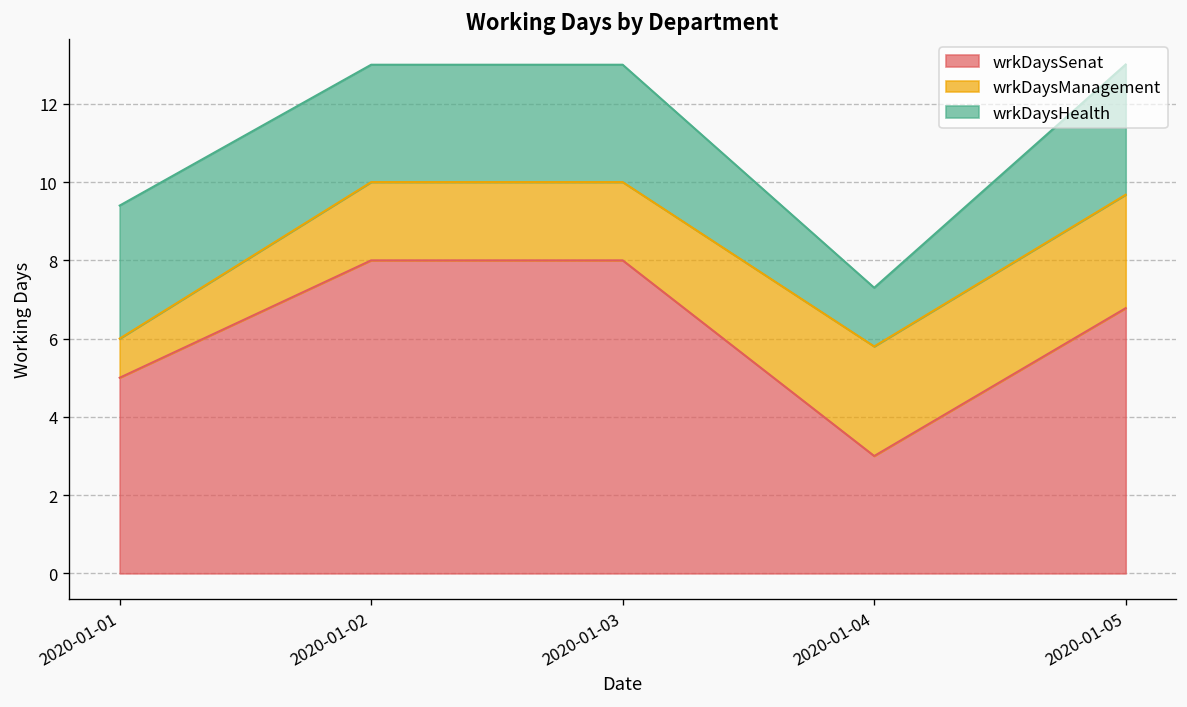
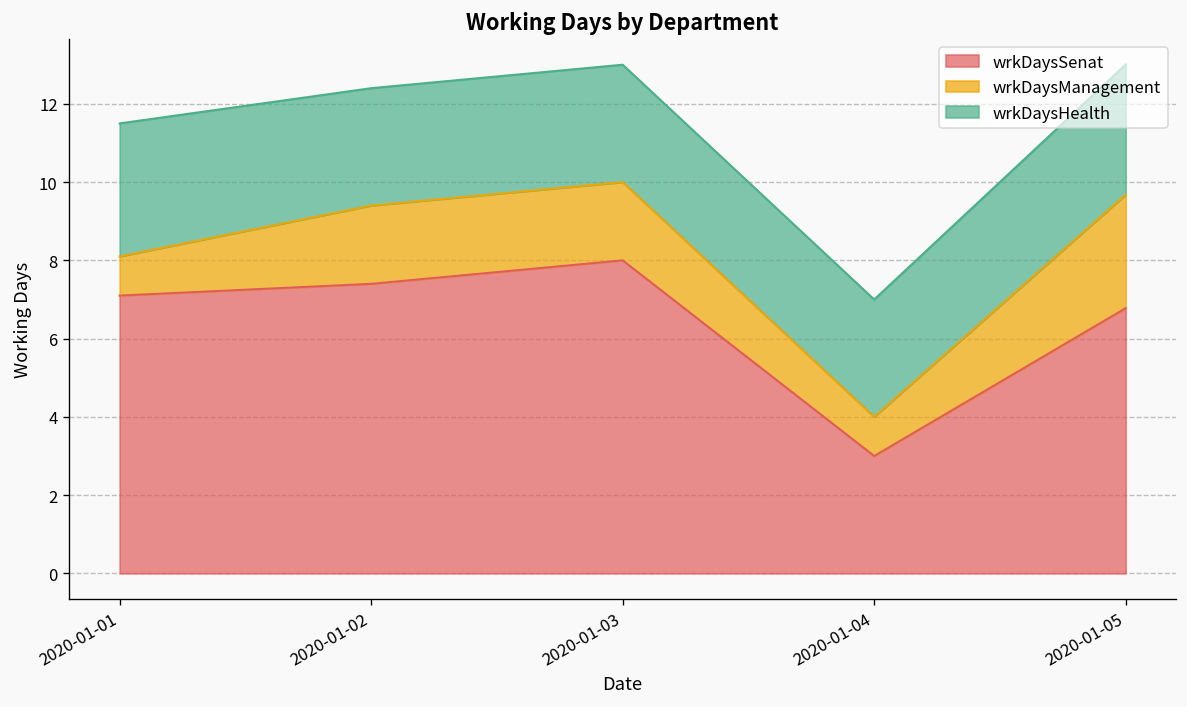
wrkDaysSenat, 2020-01-01: 5.0 -> 7.1
wrkDaysSenat, 2020-01-02: 8.0 -> 7.4
wrkDaysManagement, 2020-01-04: 2.8 -> 1.0
wrkDaysHealth, 2020-01-04: 1.5 -> 3.0
